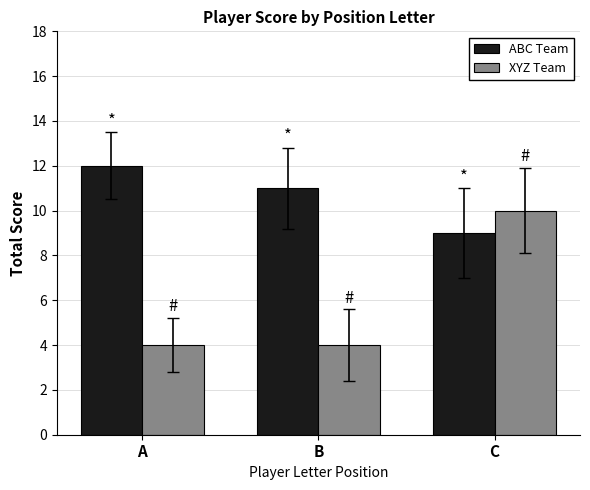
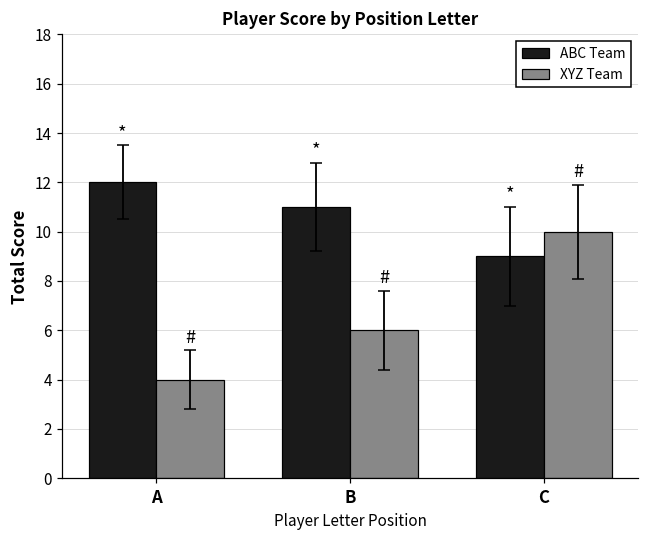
XYZ Team, B: 4 -> 6
